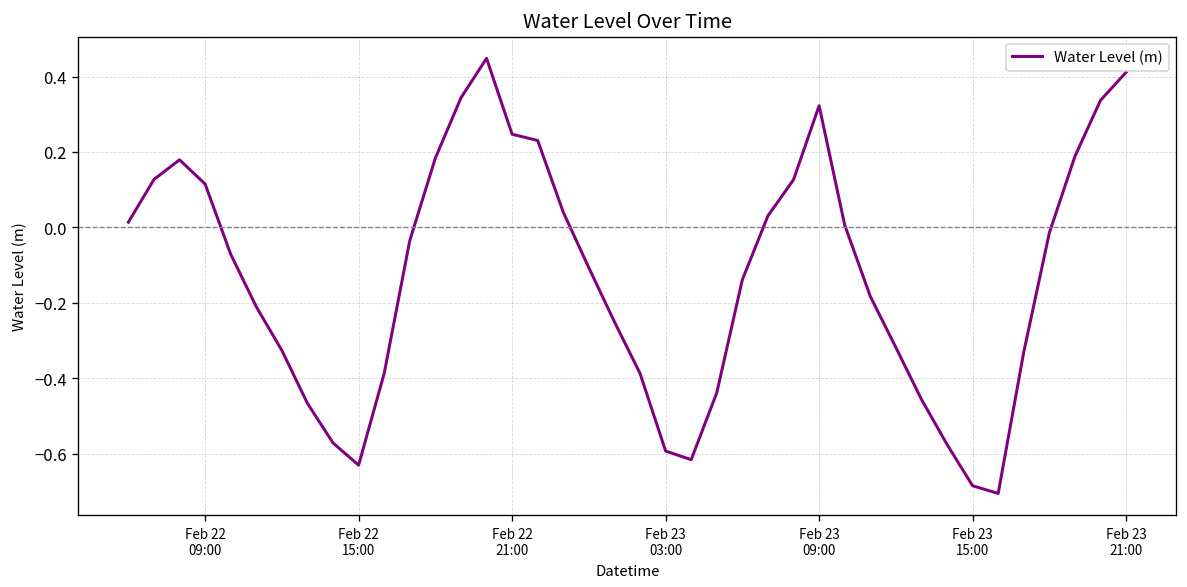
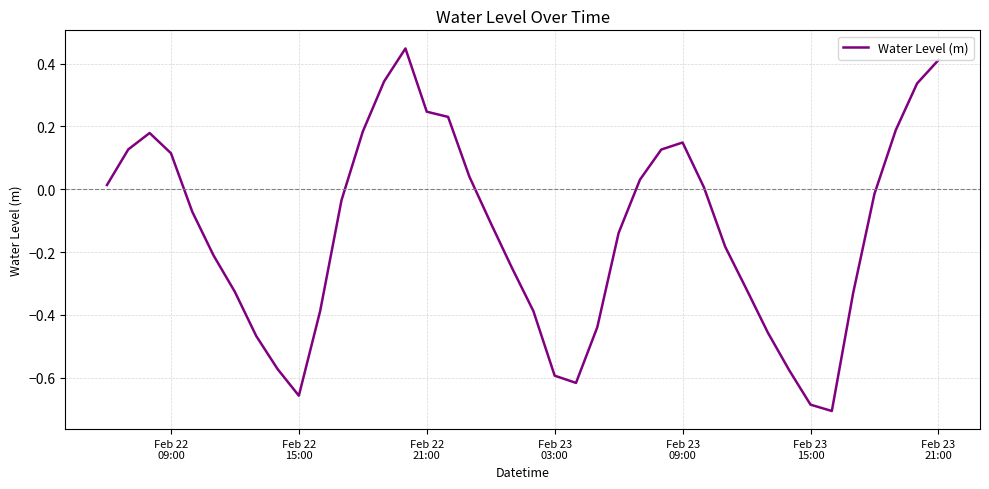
Feb 22 15:00: -0.63 -> -0.66
Feb 23 09:00: 0.32 -> 0.15
